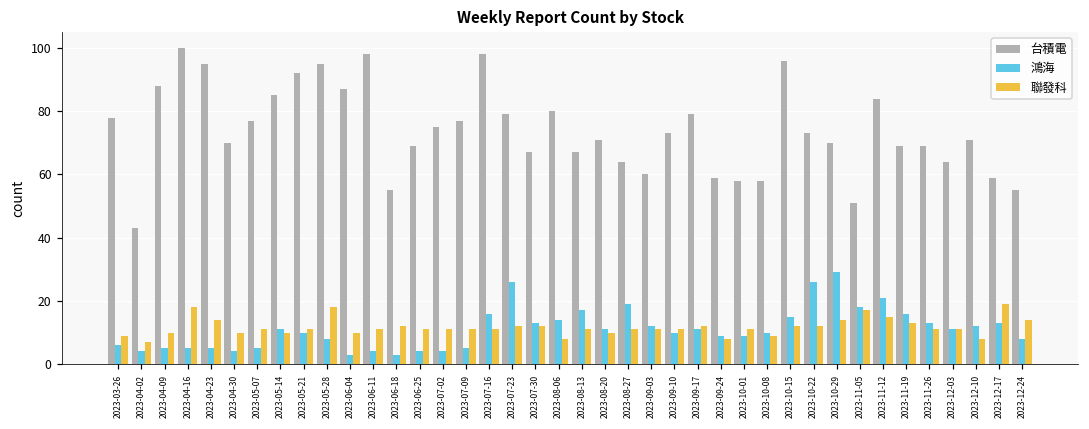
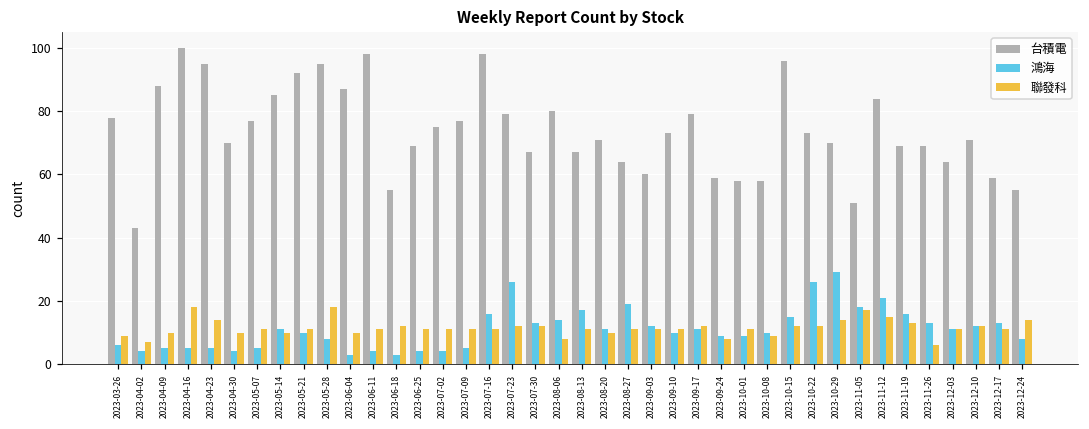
聯發科, 2023-11-26: 11 -> 6
聯發科, 2023-12-10: 8 -> 12
聯發科, 2023-12-17: 19 -> 11
